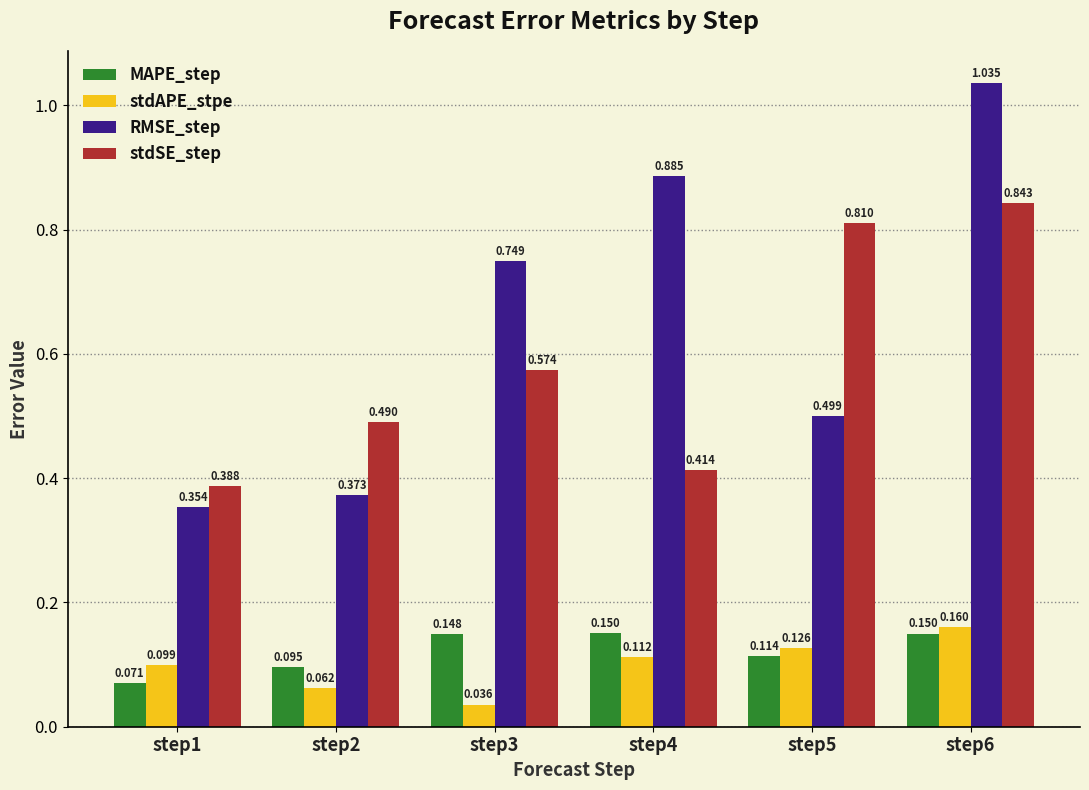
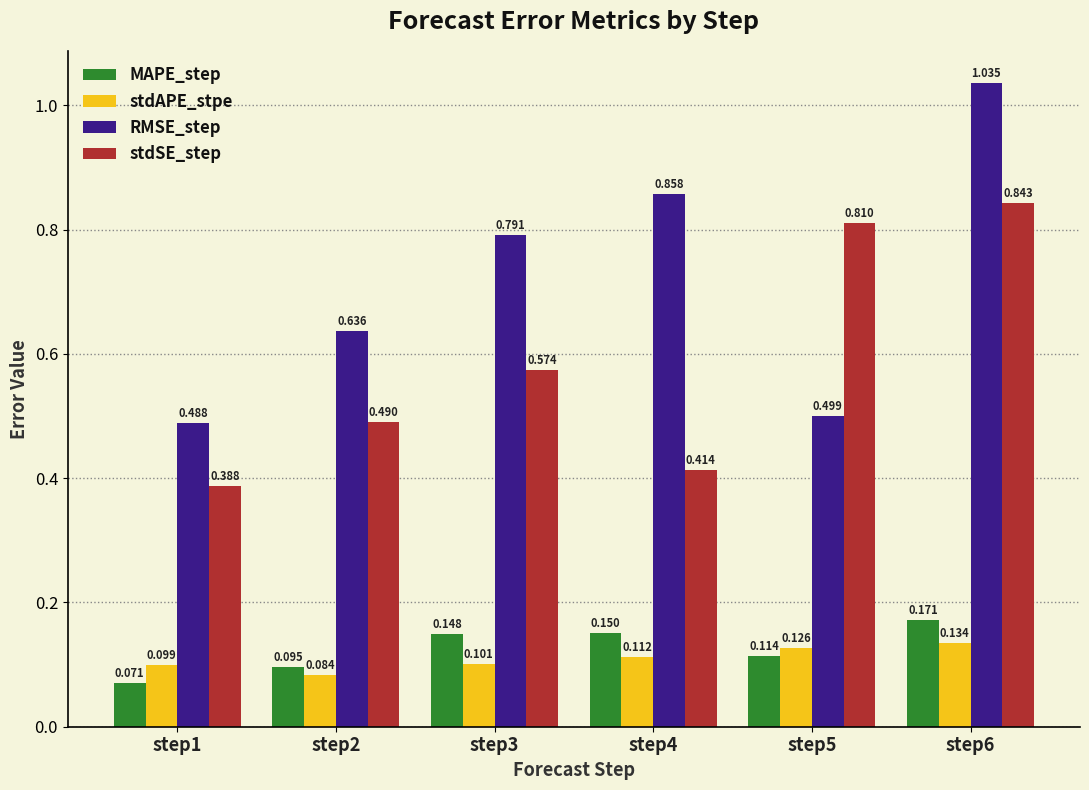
RMSE_step, step1: 0.354 -> 0.488
stdAPE_stpe, step2: 0.062 -> 0.084
RMSE_step, step2: 0.373 -> 0.636
stdAPE_stpe, step3: 0.036 -> 0.101
RMSE_step, step3: 0.749 -> 0.791
RMSE_step, step4: 0.885 -> 0.858
MAPE_step, step6: 0.150 -> 0.171
stdAPE_stpe, step6: 0.160 -> 0.134
